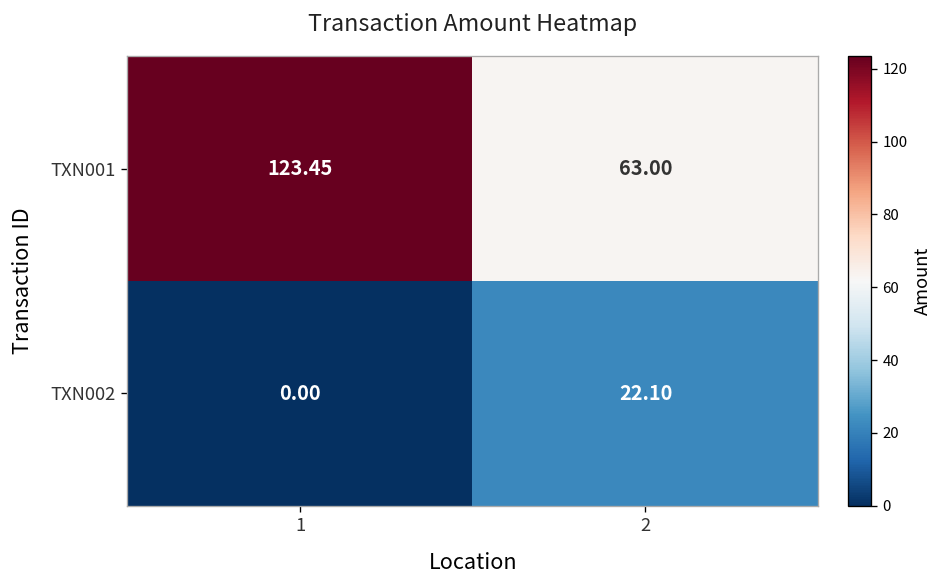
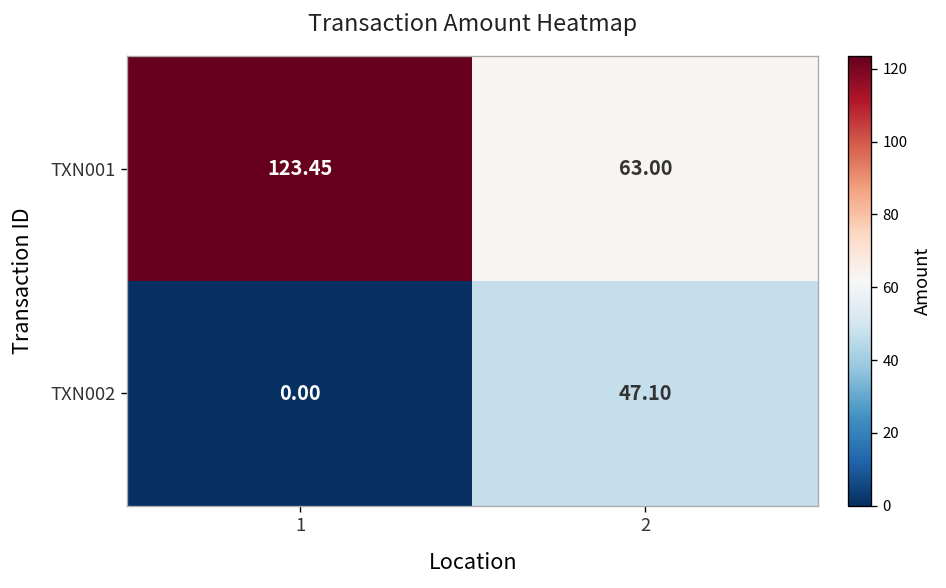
TXN002, 2: 22.10 -> 47.10
